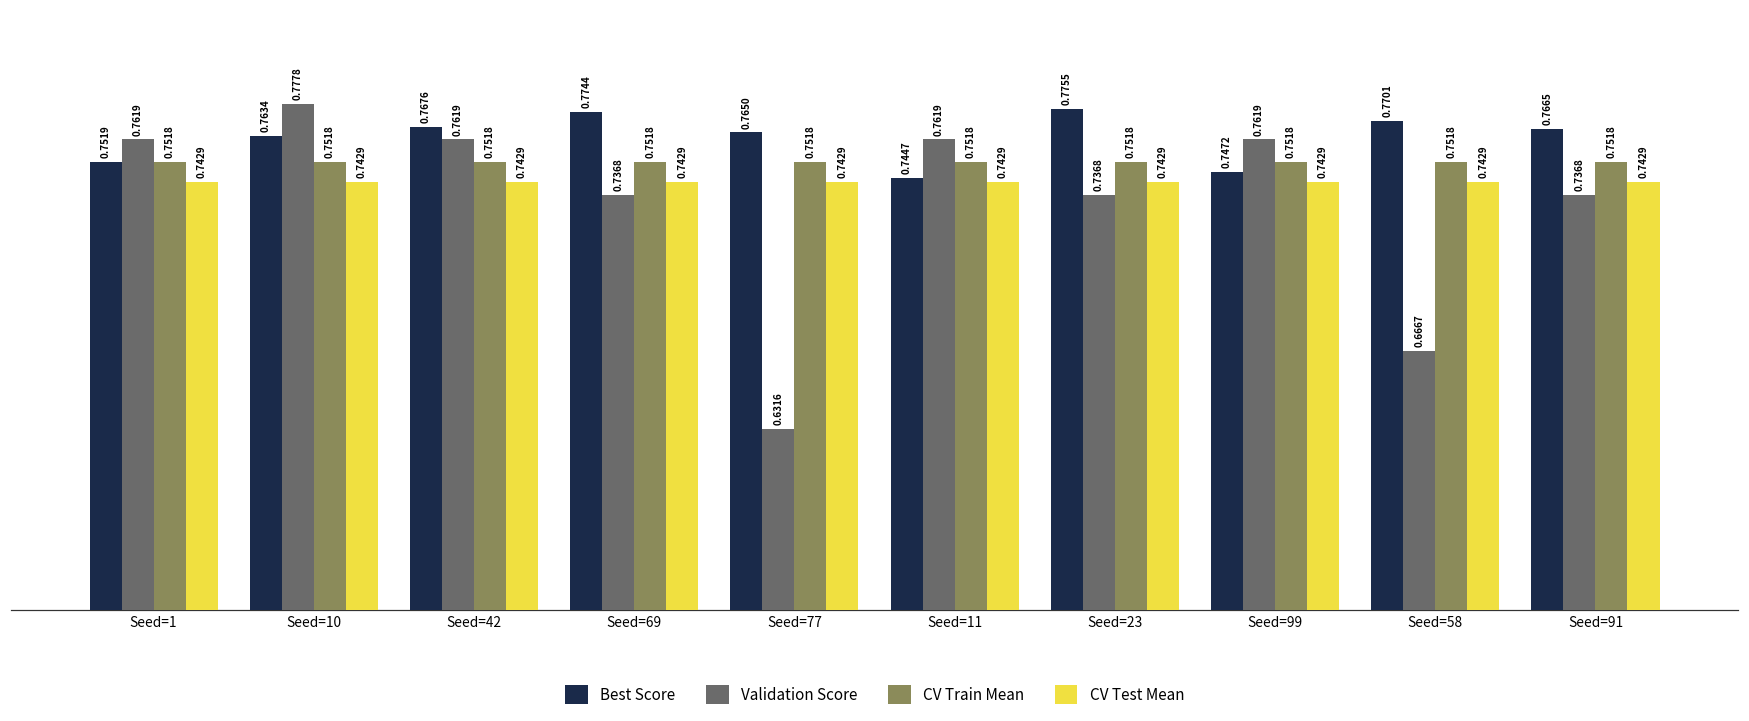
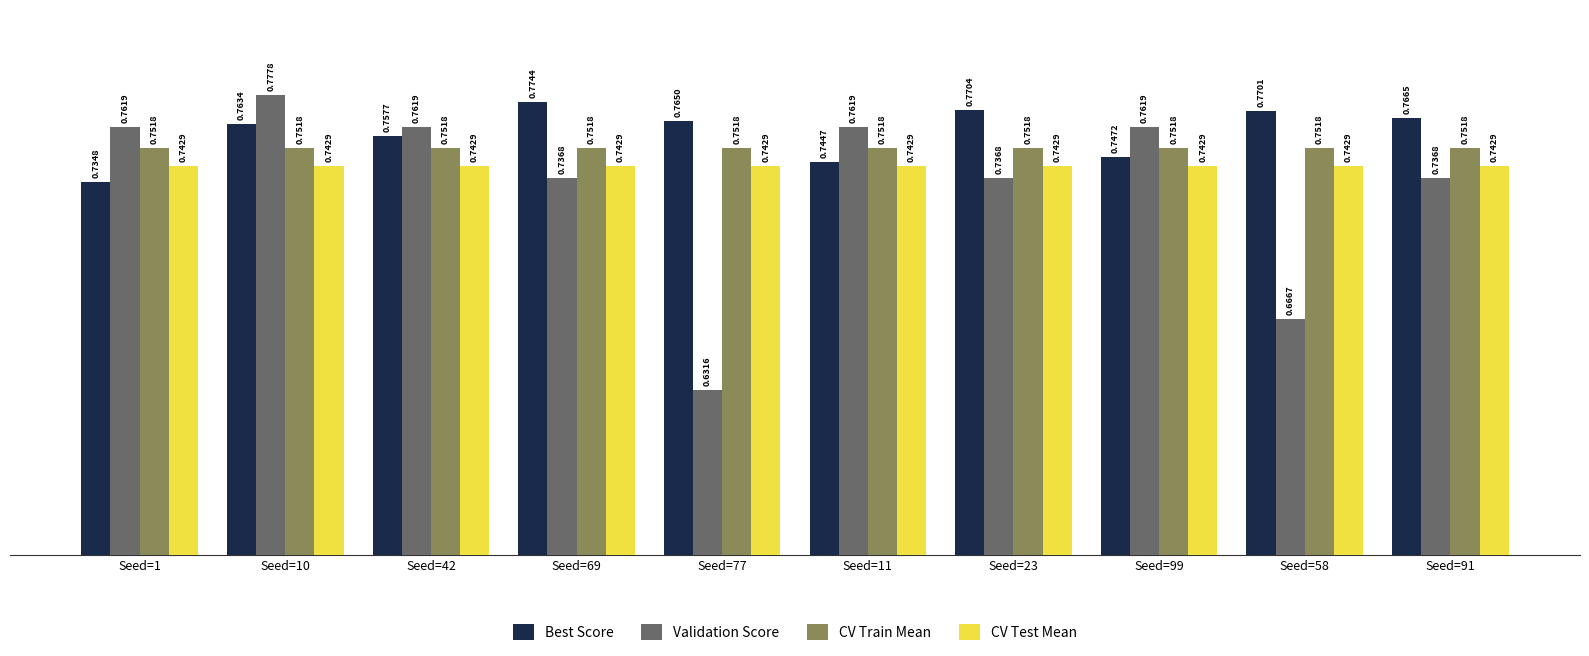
Best Score, Seed=1: 0.7519 -> 0.7348
Best Score, Seed=42: 0.7676 -> 0.7577
Best Score, Seed=23: 0.7755 -> 0.7704
